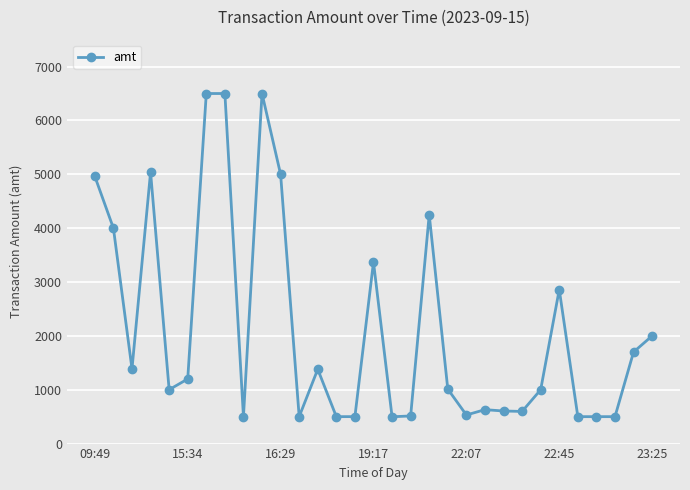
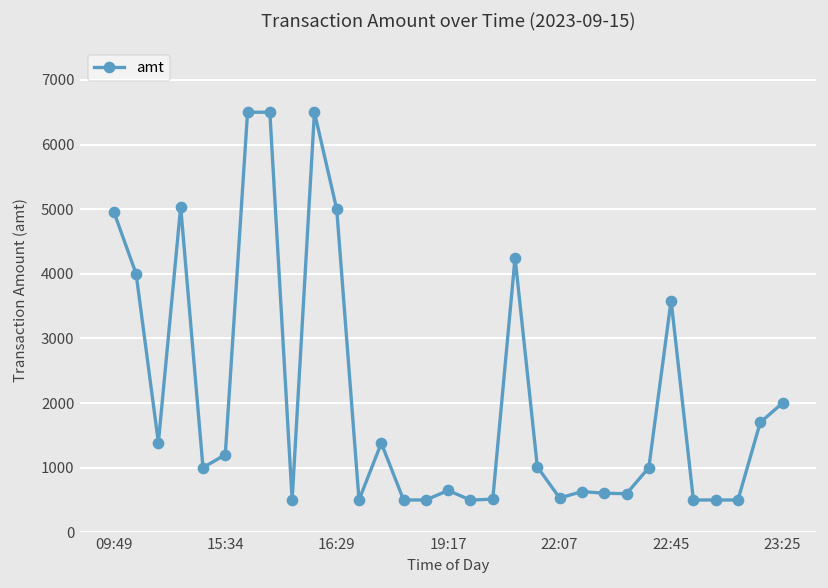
19:17: 3400 -> 600
22:45: 2900 -> 3600
